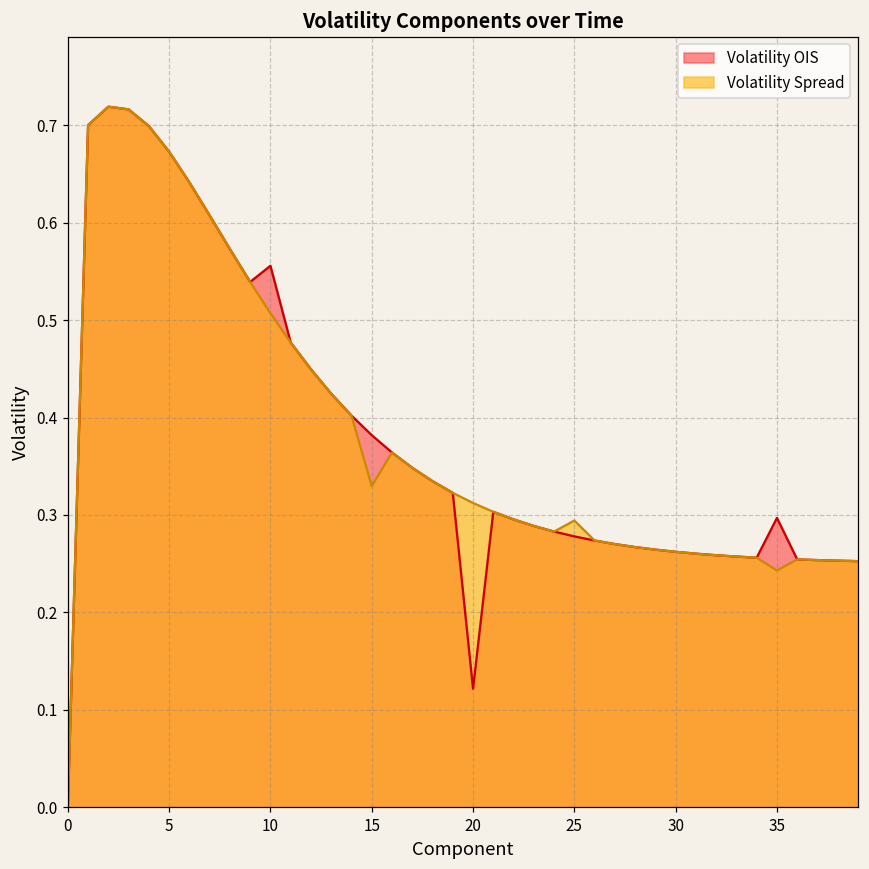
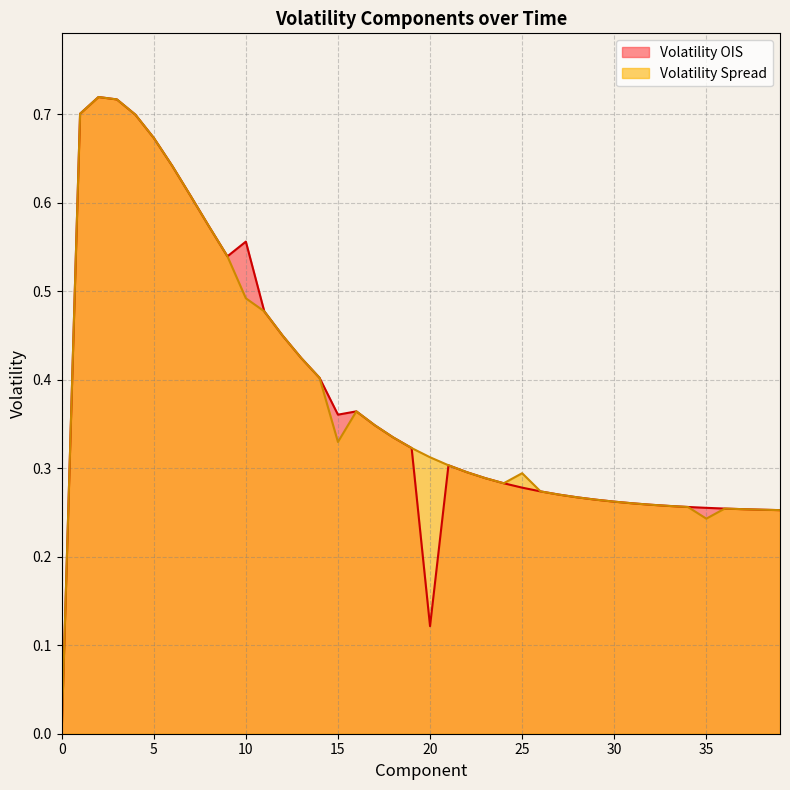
Volatility Spread, 10: 0.51 -> 0.49
Volatility OIS, 15: 0.38 -> 0.36
Volatility OIS, 35: 0.30 -> 0.26
